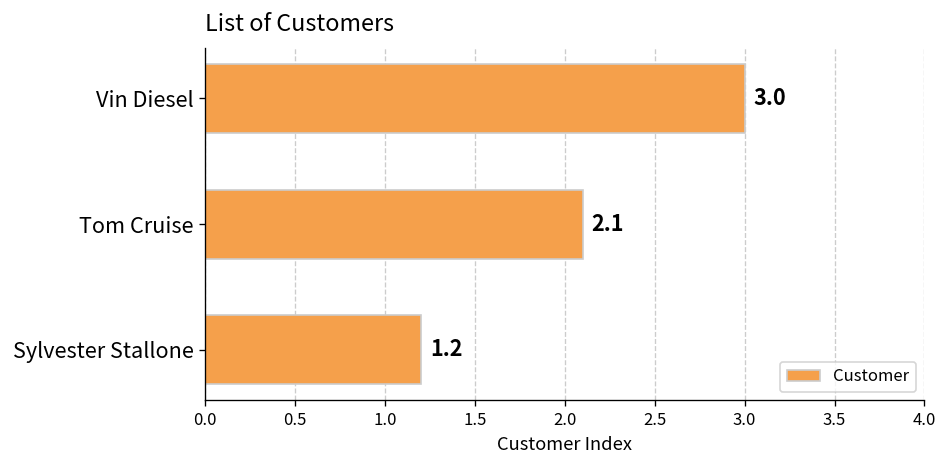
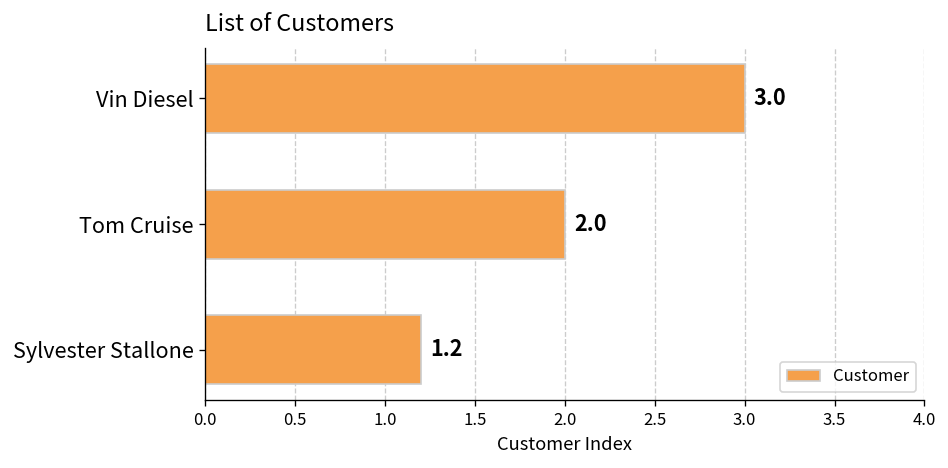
Tom Cruise: 2.1 -> 2.0
